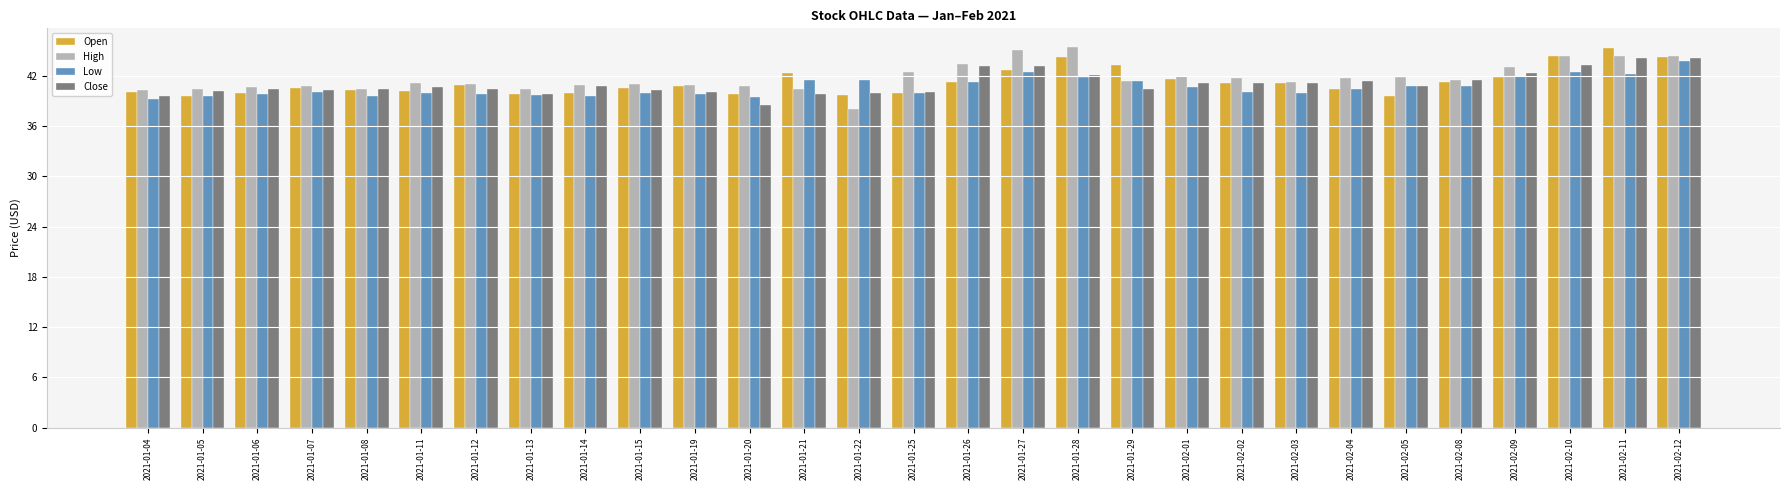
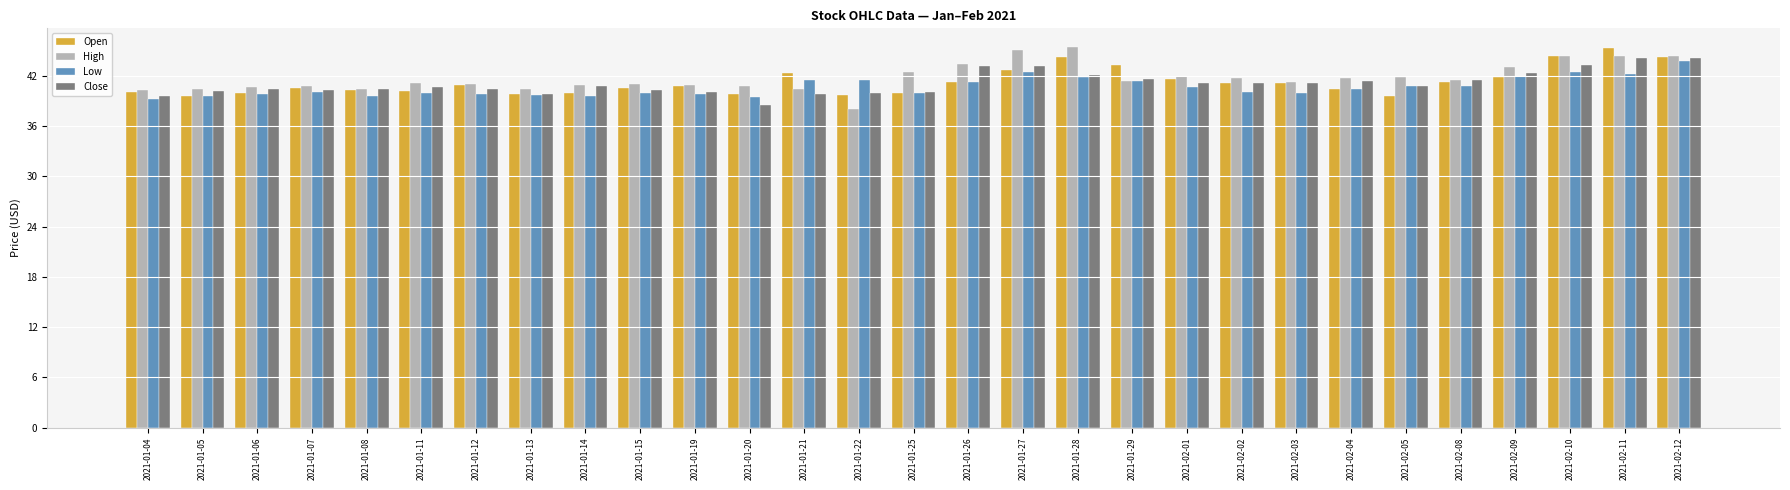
Close, 2021-01-29: 40 -> 42
